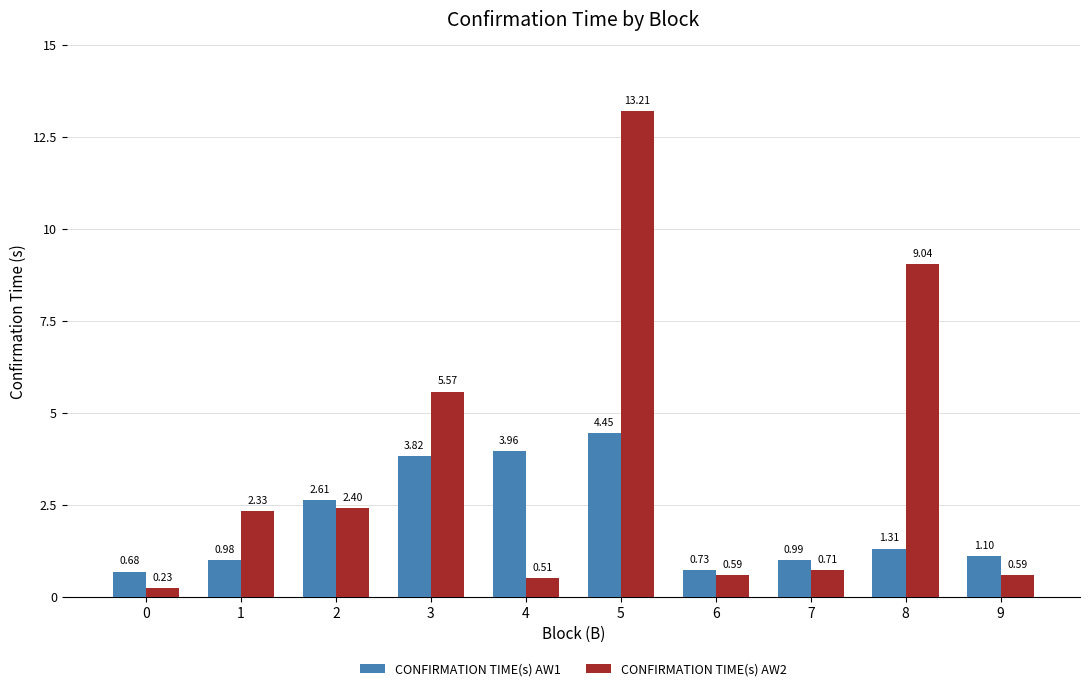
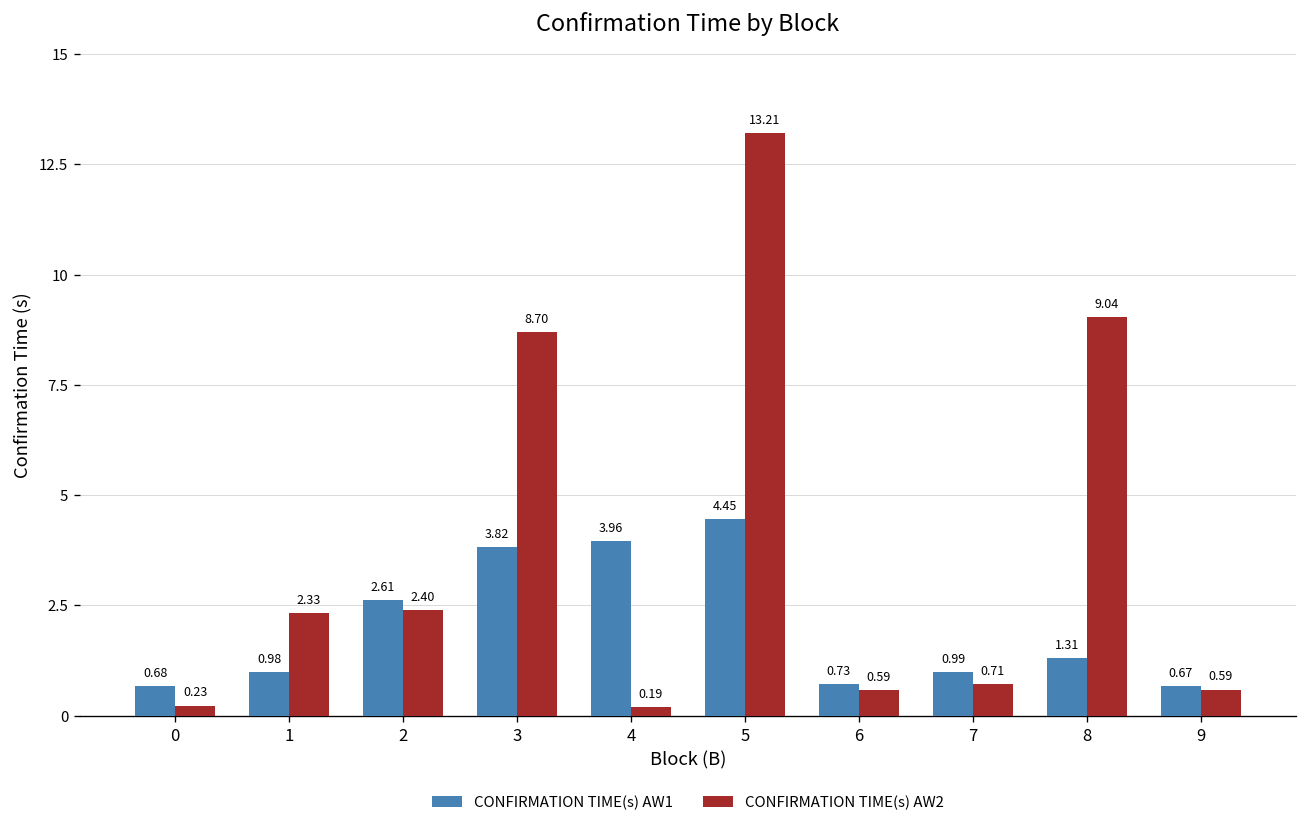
CONFIRMATION TIME(s) AW2, 3: 5.57 -> 8.70
CONFIRMATION TIME(s) AW2, 4: 0.51 -> 0.19
CONFIRMATION TIME(s) AW1, 9: 1.10 -> 0.67
